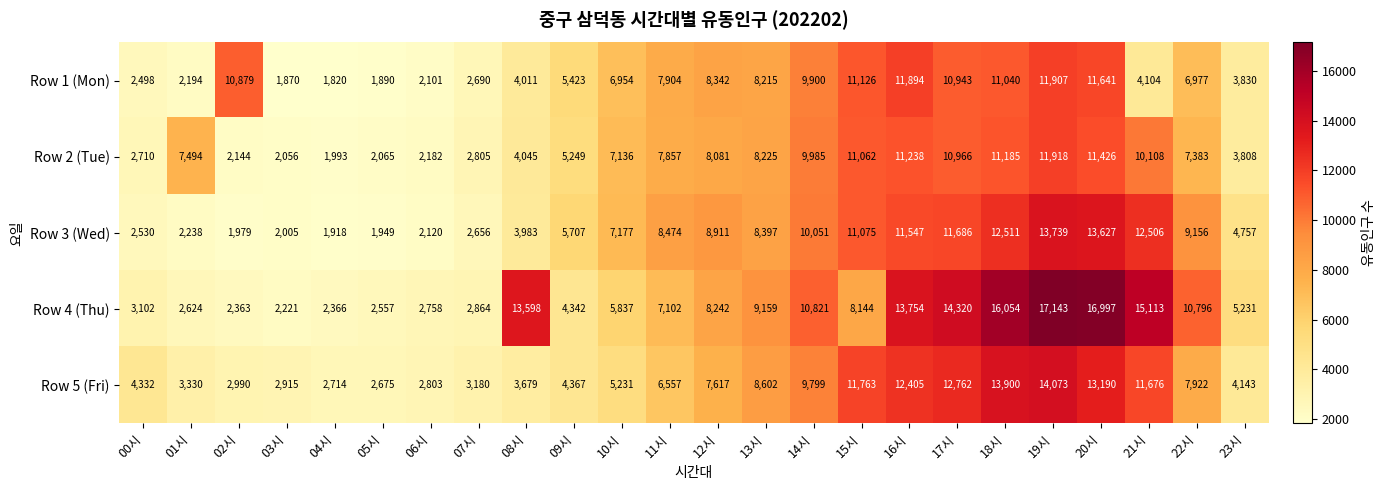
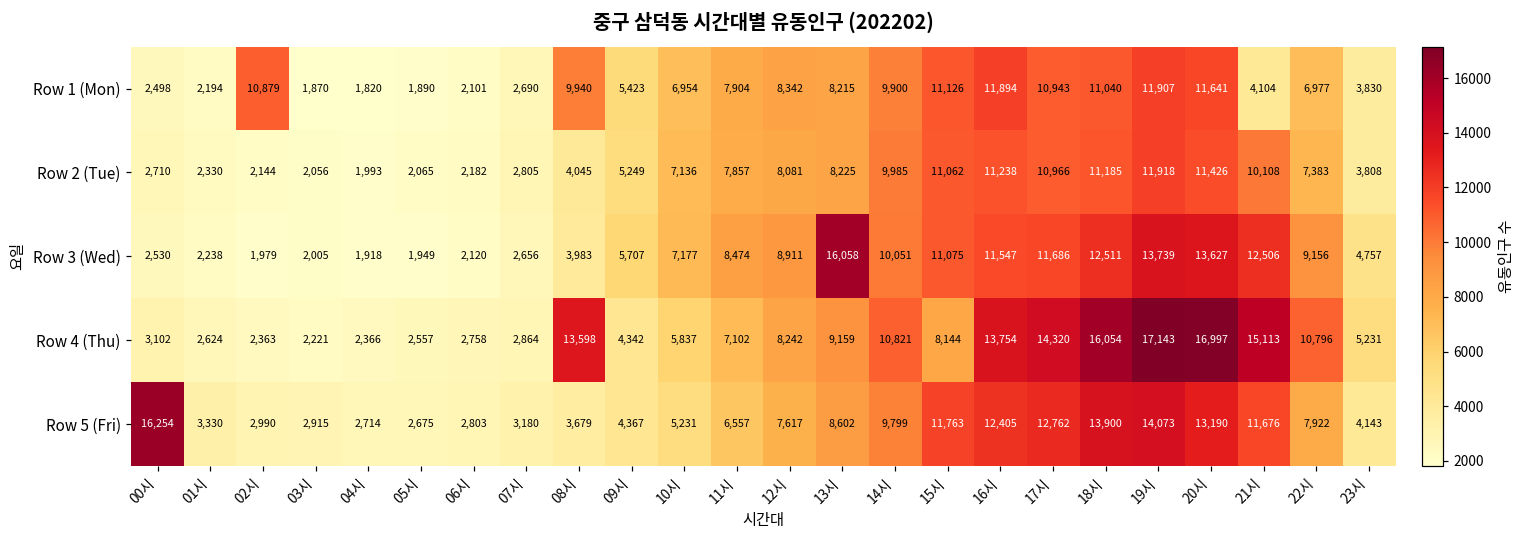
Row 1 (Mon), 08시: 4,011 -> 9,940
Row 2 (Tue), 01시: 7,494 -> 2,330
Row 3 (Wed), 13시: 8,397 -> 16,058
Row 5 (Fri), 00시: 4,332 -> 16,254
